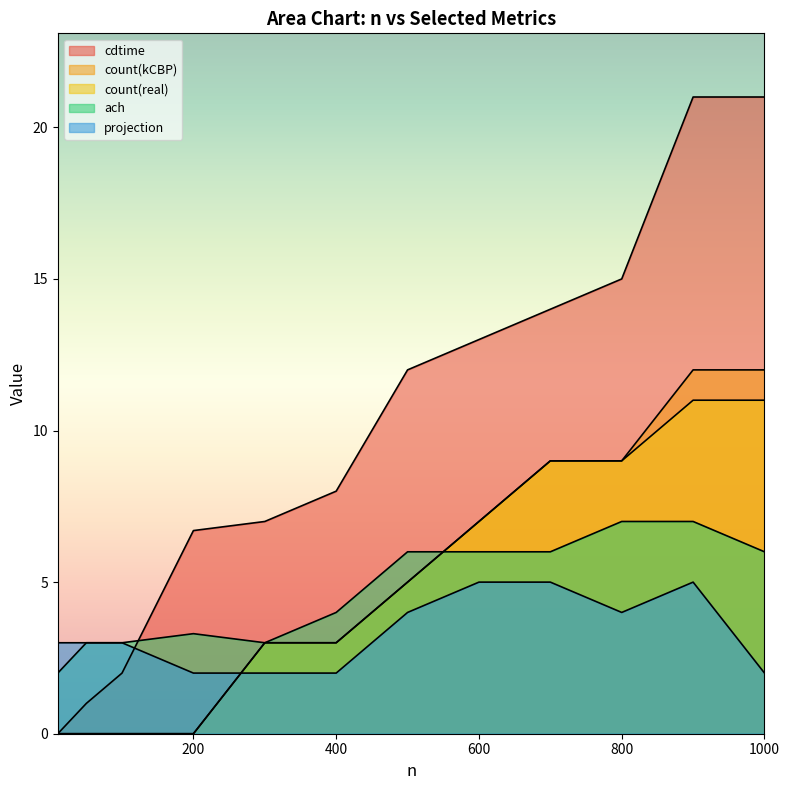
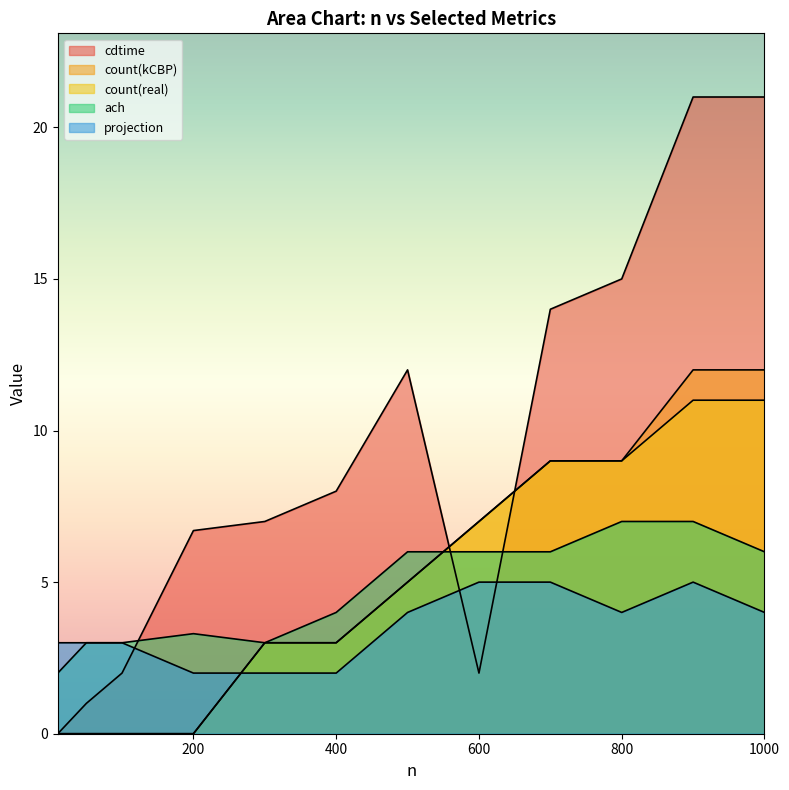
cdtime, 600: 13 -> 2
projection, 1000: 2 -> 4
